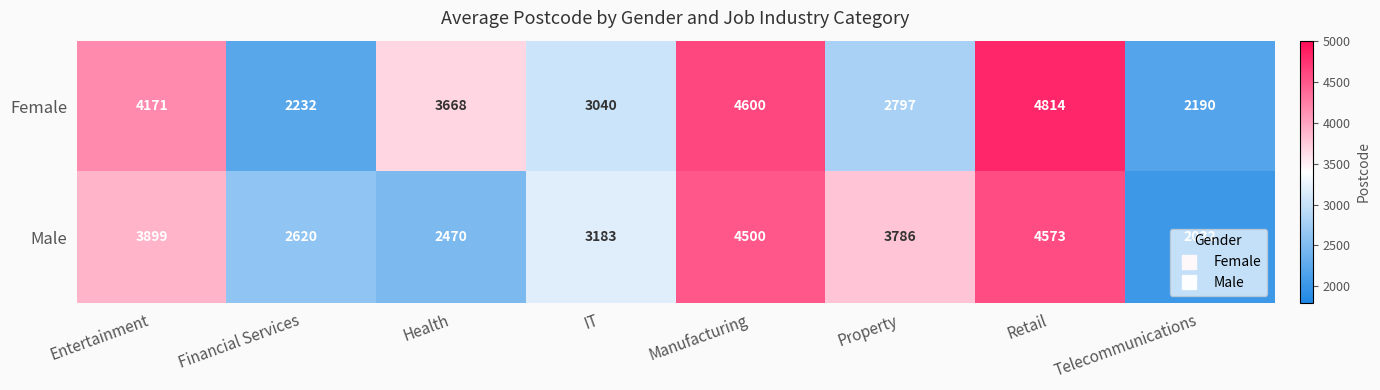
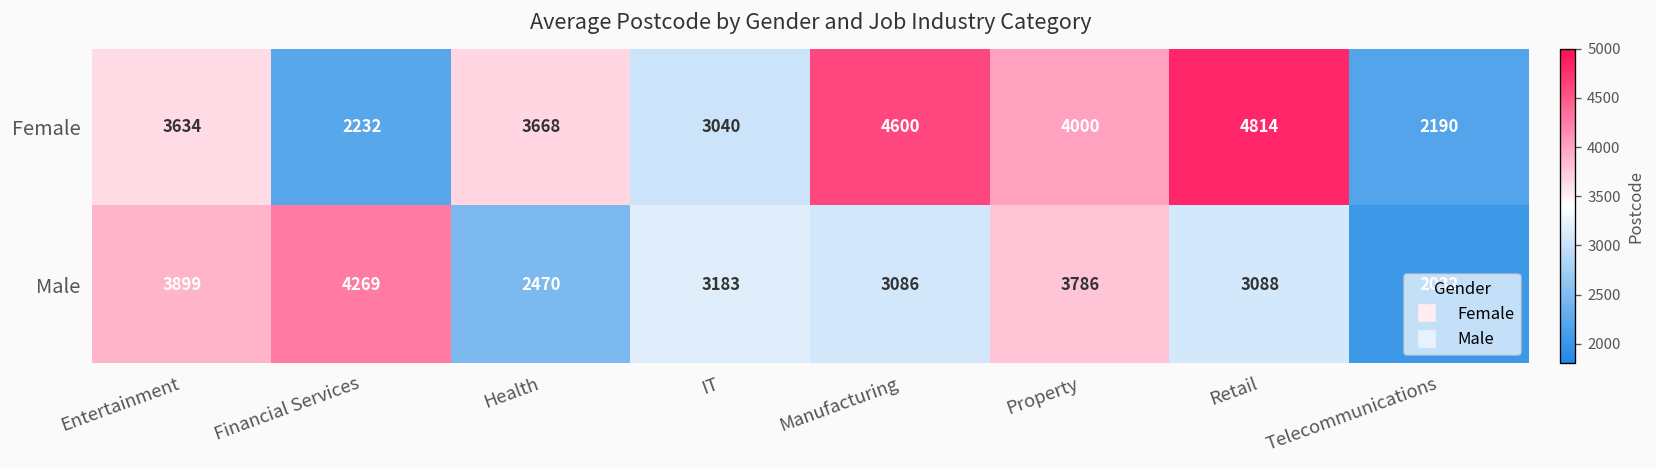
Female, Entertainment: 4171 -> 3634
Female, Property: 2797 -> 4000
Male, Financial Services: 2620 -> 4269
Male, Manufacturing: 4500 -> 3086
Male, Retail: 4573 -> 3088
